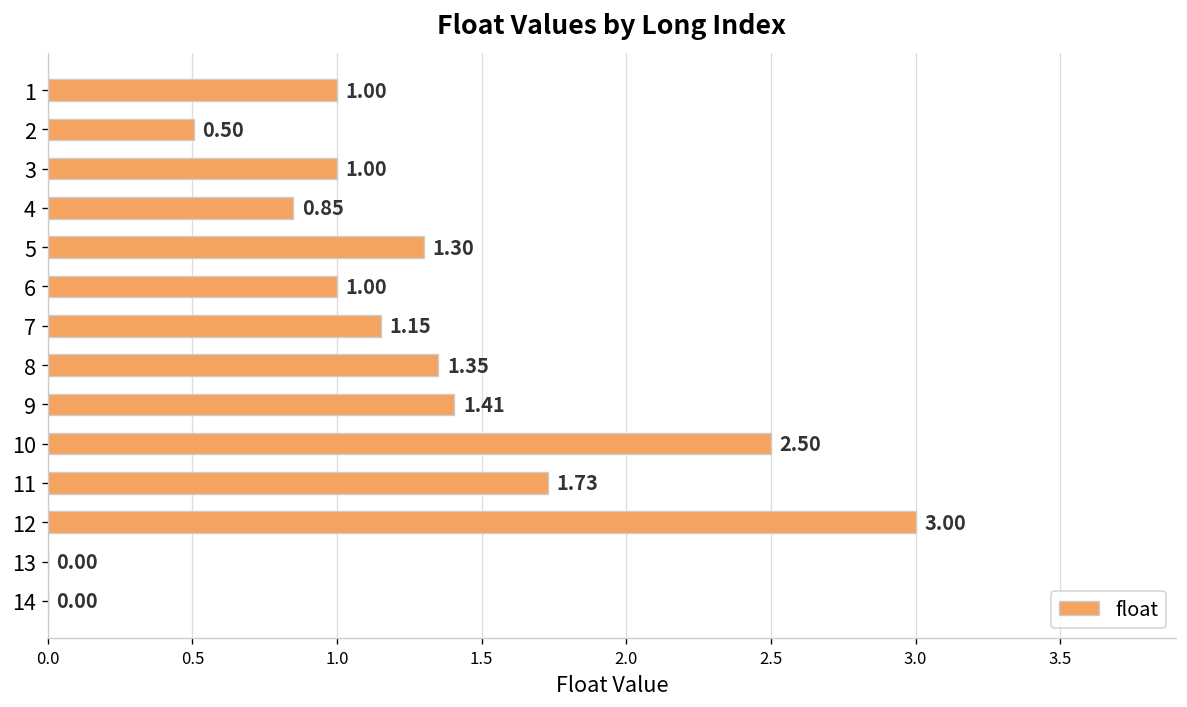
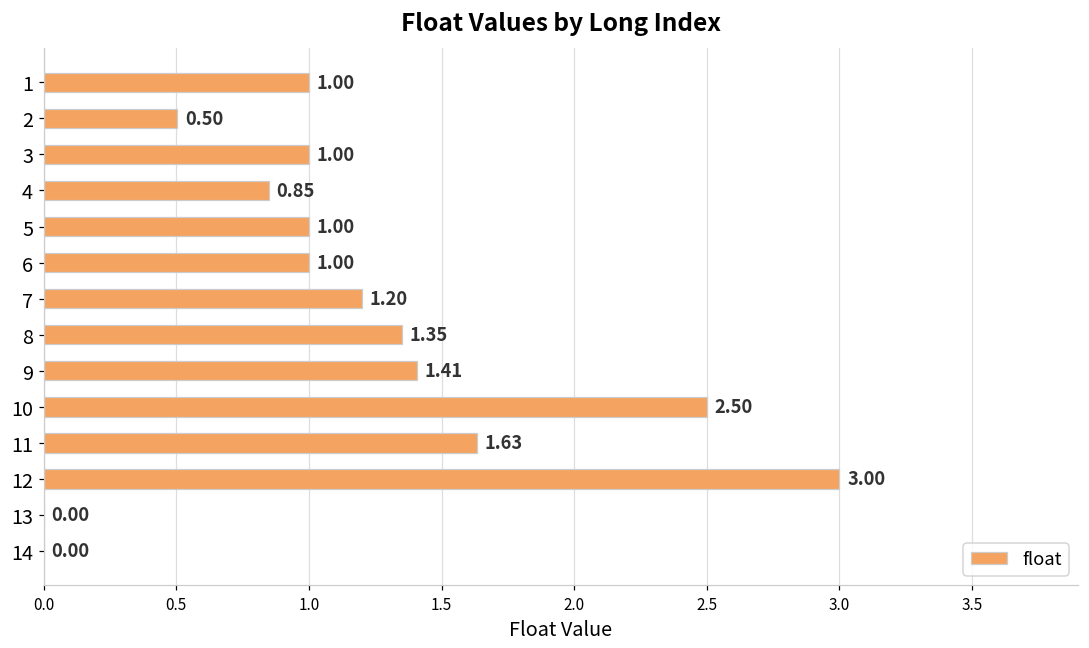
5: 1.30 -> 1.00
7: 1.15 -> 1.20
11: 1.73 -> 1.63
